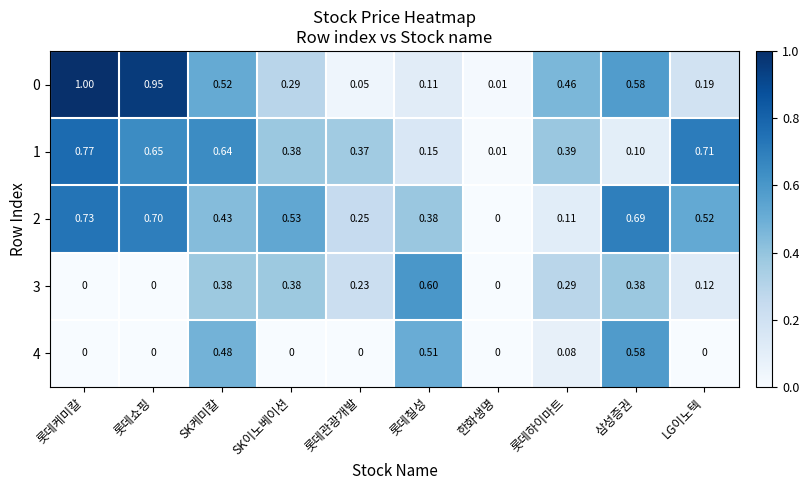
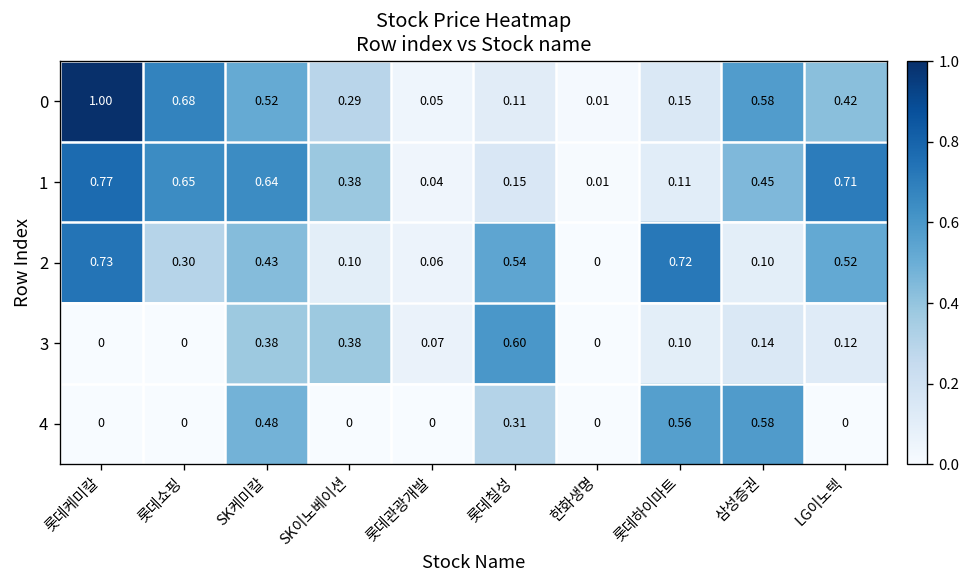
0, 롯데쇼핑: 0.95 -> 0.68
0, 롯데하이마트: 0.46 -> 0.15
0, LG이노텍: 0.19 -> 0.42
1, 롯데관광개발: 0.37 -> 0.04
1, 롯데하이마트: 0.39 -> 0.11
1, 삼성증권: 0.10 -> 0.45
2, 롯데쇼핑: 0.70 -> 0.30
2, SK이노베이션: 0.53 -> 0.10
2, 롯데관광개발: 0.25 -> 0.06
2, 롯데칠성: 0.38 -> 0.54
2, 롯데하이마트: 0.11 -> 0.72
2, 삼성증권: 0.69 -> 0.10
3, 롯데관광개발: 0.23 -> 0.07
3, 롯데하이마트: 0.29 -> 0.10
3, 삼성증권: 0.38 -> 0.14
4, 롯데칠성: 0.51 -> 0.31
4, 롯데하이마트: 0.08 -> 0.56
